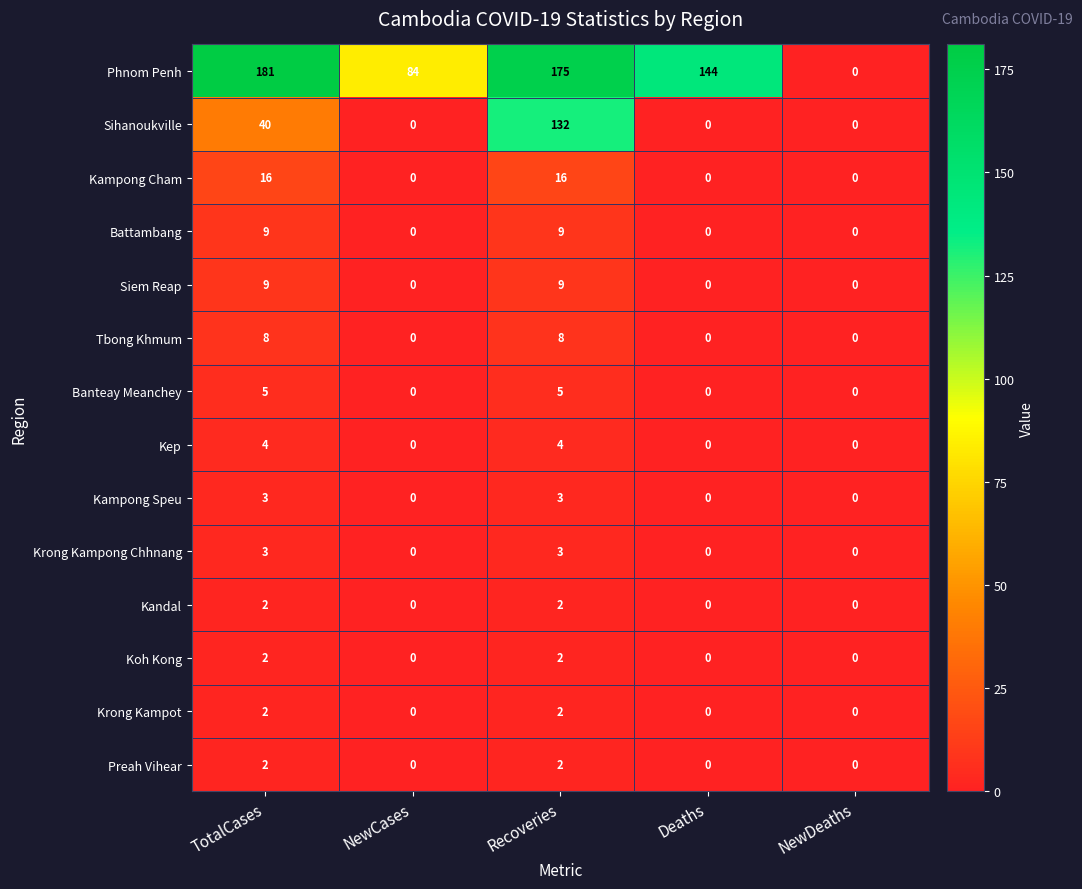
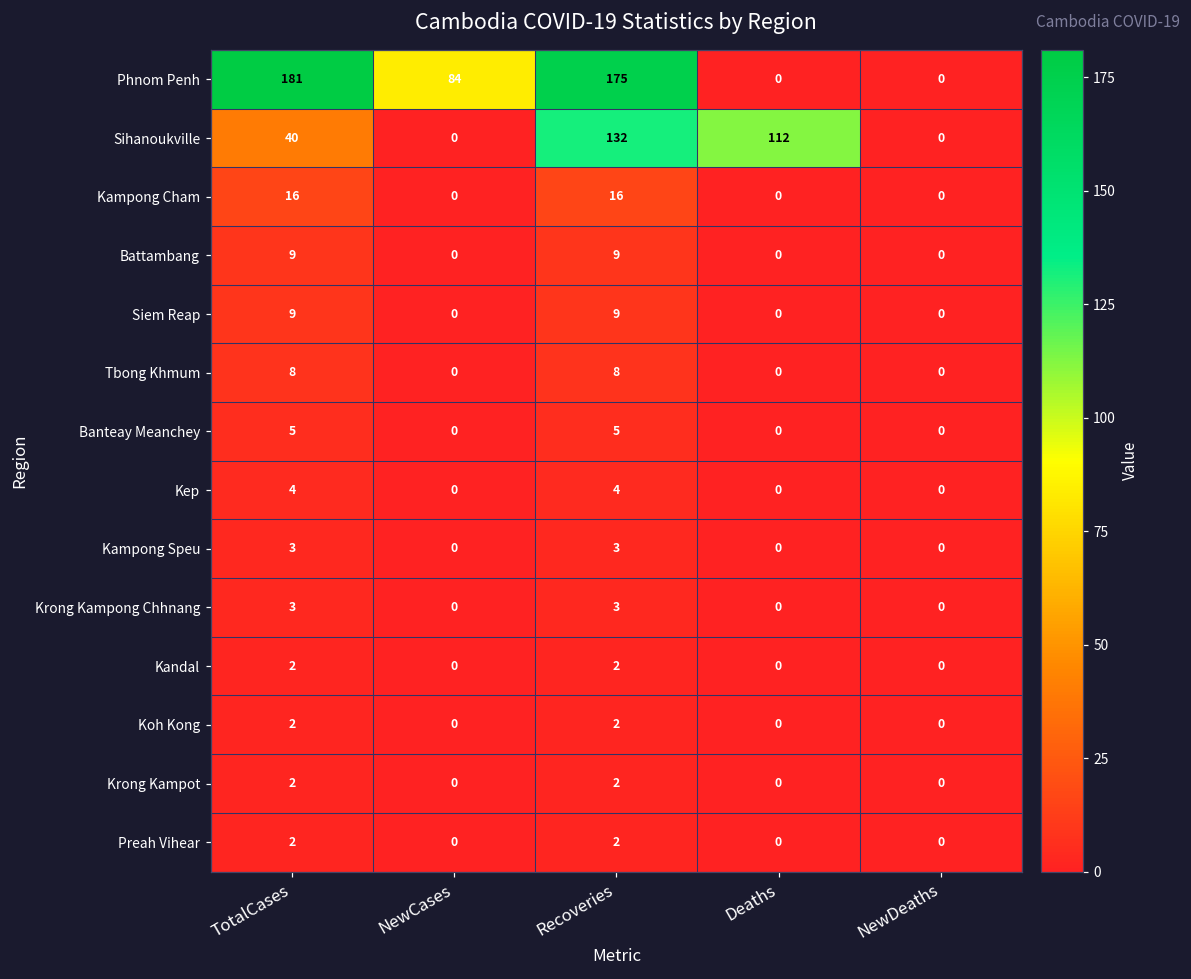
Phnom Penh, Deaths: 144 -> 0
Sihanoukville, Deaths: 0 -> 112
